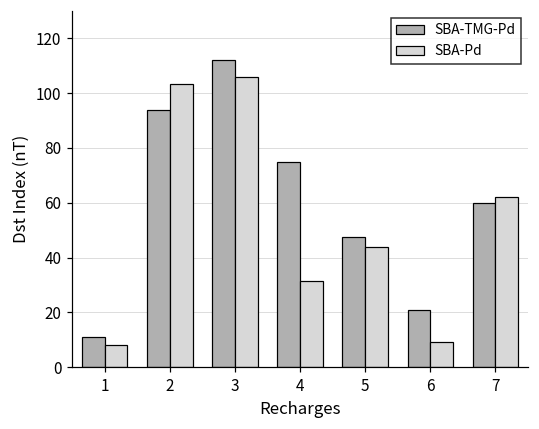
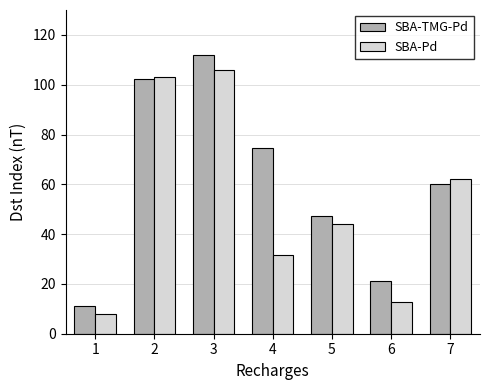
SBA-TMG-Pd, 2: 94 -> 102
SBA-Pd, 6: 9 -> 13
